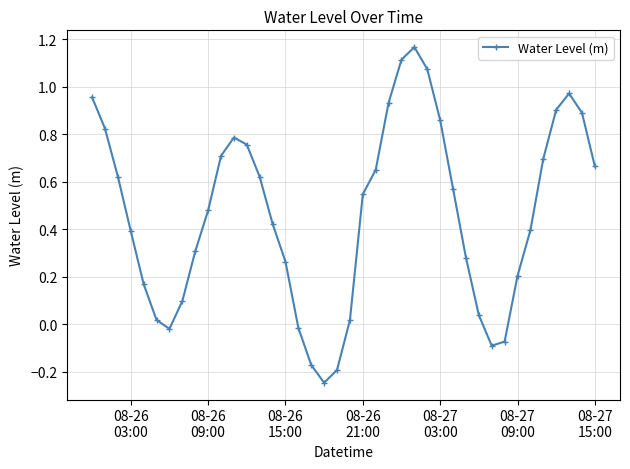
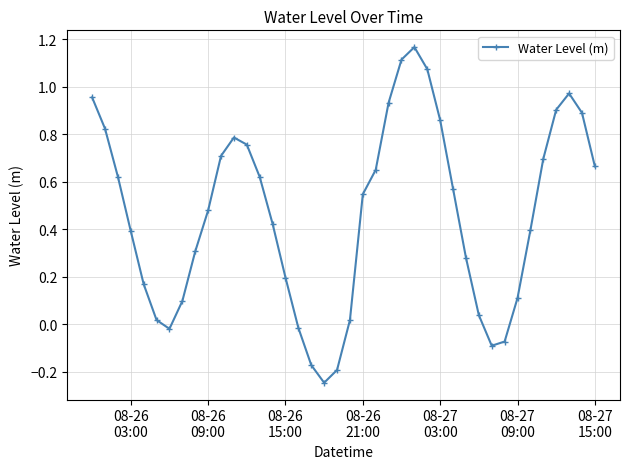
08-26 15:00: 0.26 -> 0.20
08-27 09:00: 0.20 -> 0.11
